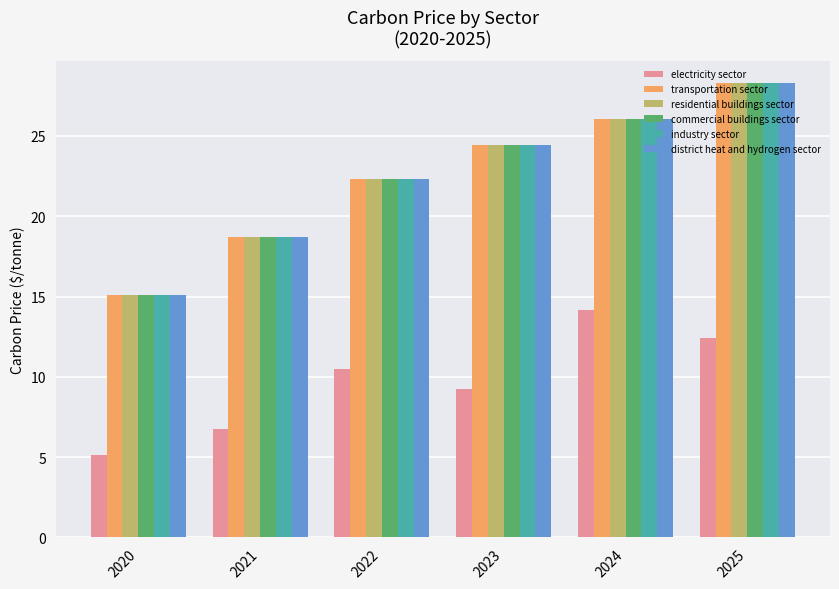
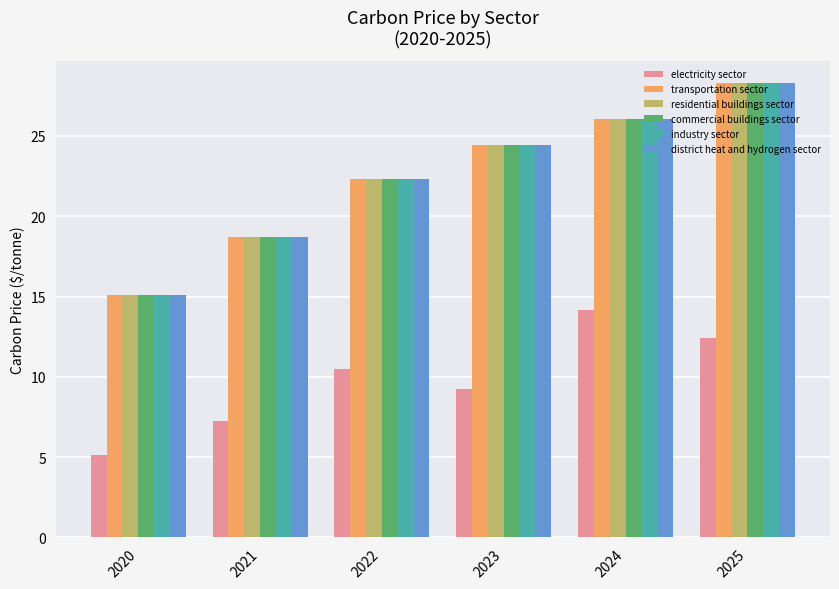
electricity sector, 2021: 6.8 -> 7.3
